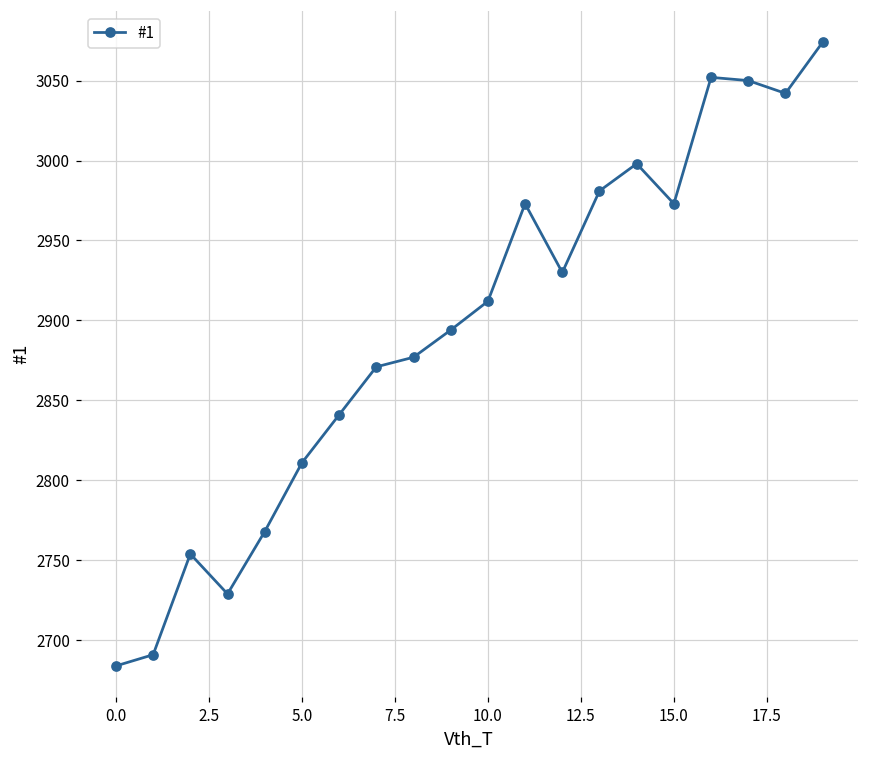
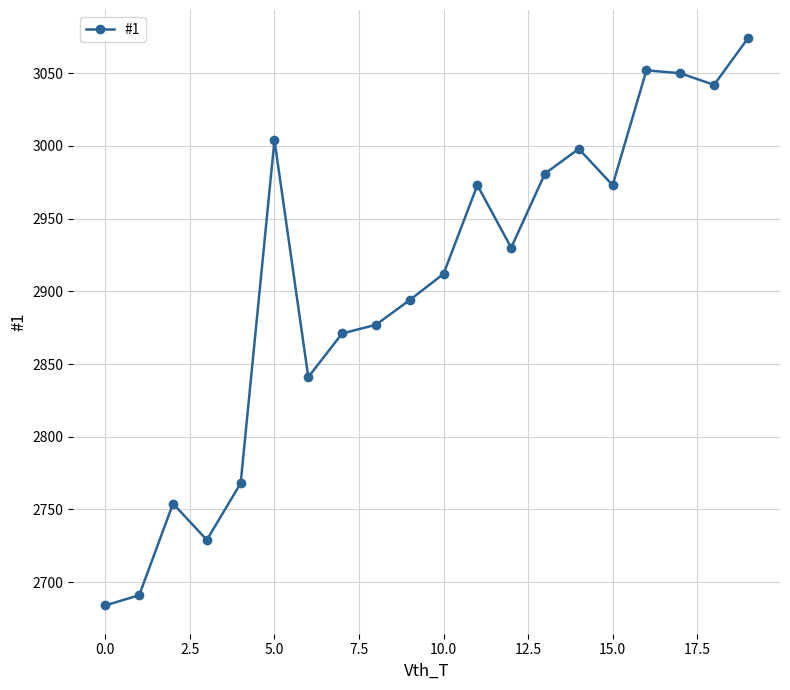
5.0: 2811 -> 3004
